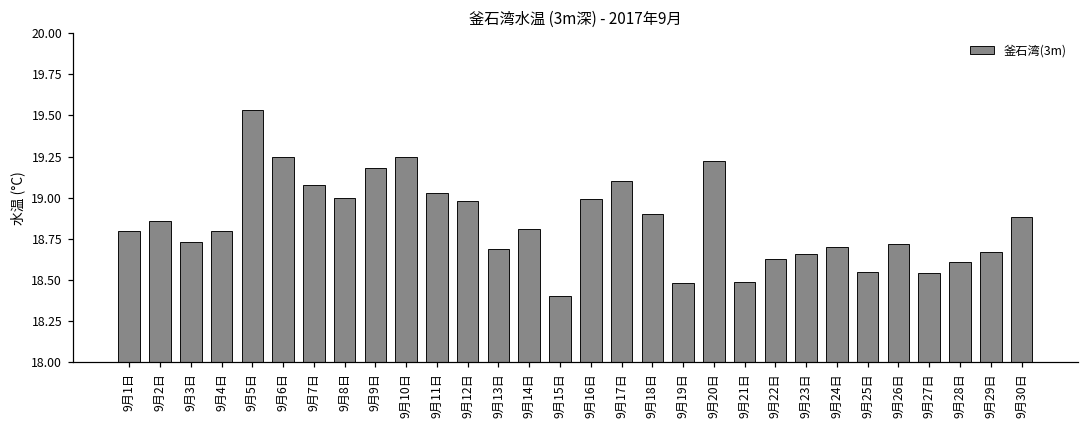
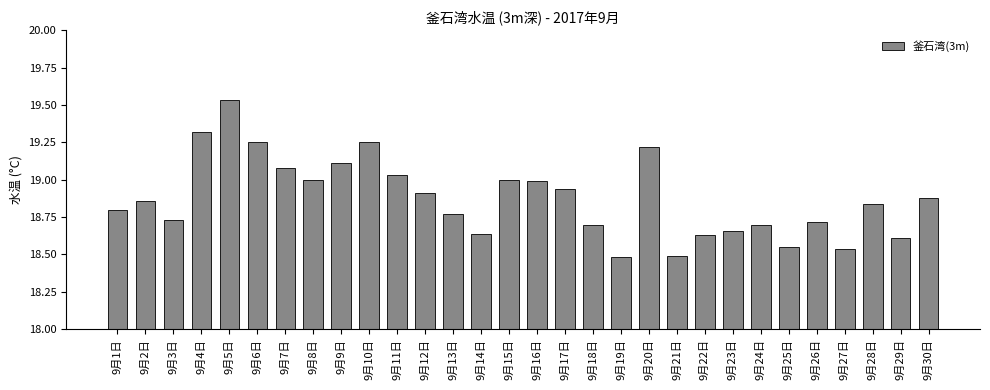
9月4日: 18.80 -> 19.32
9月9日: 19.18 -> 19.11
9月12日: 18.98 -> 18.91
9月13日: 18.69 -> 18.77
9月14日: 18.81 -> 18.64
9月15日: 18.4 -> 19.0
9月17日: 19.10 -> 18.94
9月18日: 18.9 -> 18.7
9月28日: 18.61 -> 18.84
9月29日: 18.67 -> 18.61
